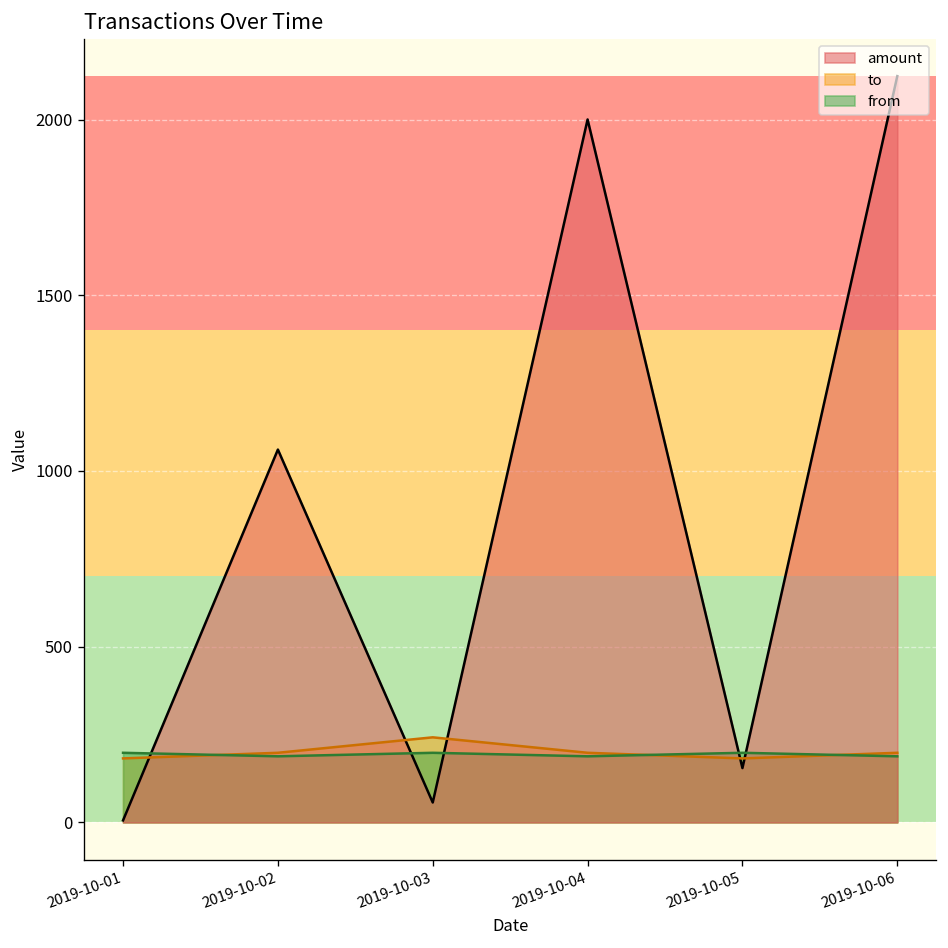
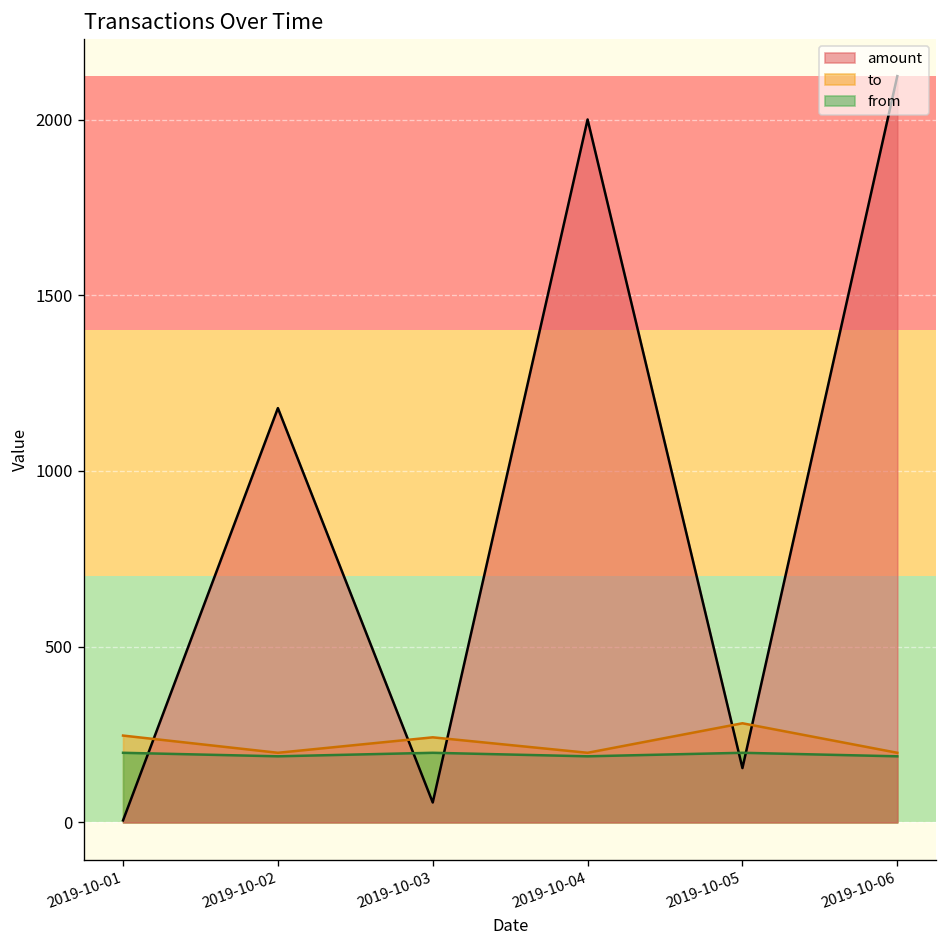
to, 2019-10-01: 180 -> 250
amount, 2019-10-02: 1060 -> 1180
to, 2019-10-05: 180 -> 280
